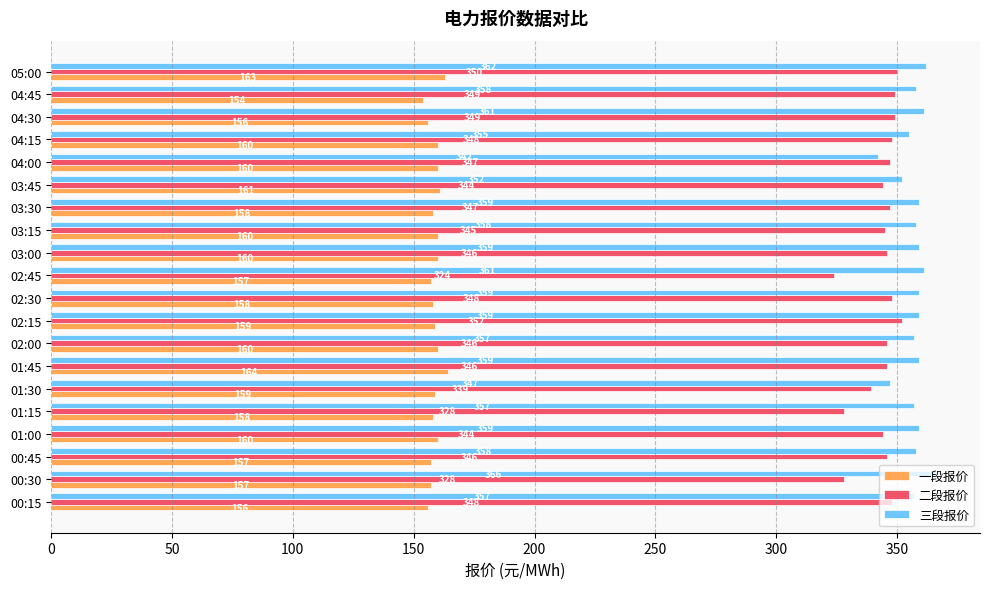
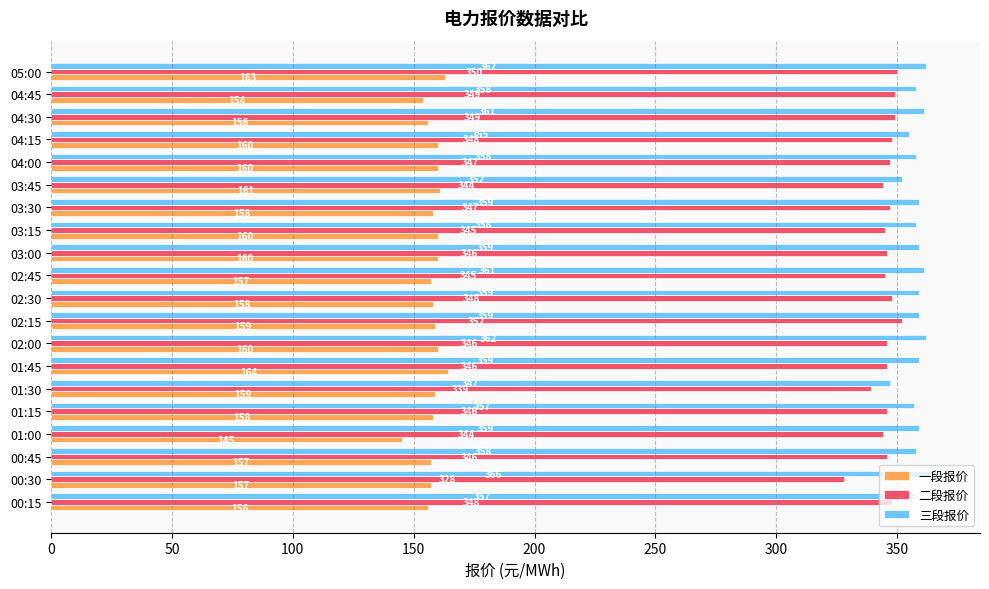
三段报价, 04:00: 342 -> 358
二段报价, 02:45: 324 -> 345
三段报价, 02:00: 357 -> 362
二段报价, 01:15: 328 -> 346
一段报价, 01:00: 160 -> 145
